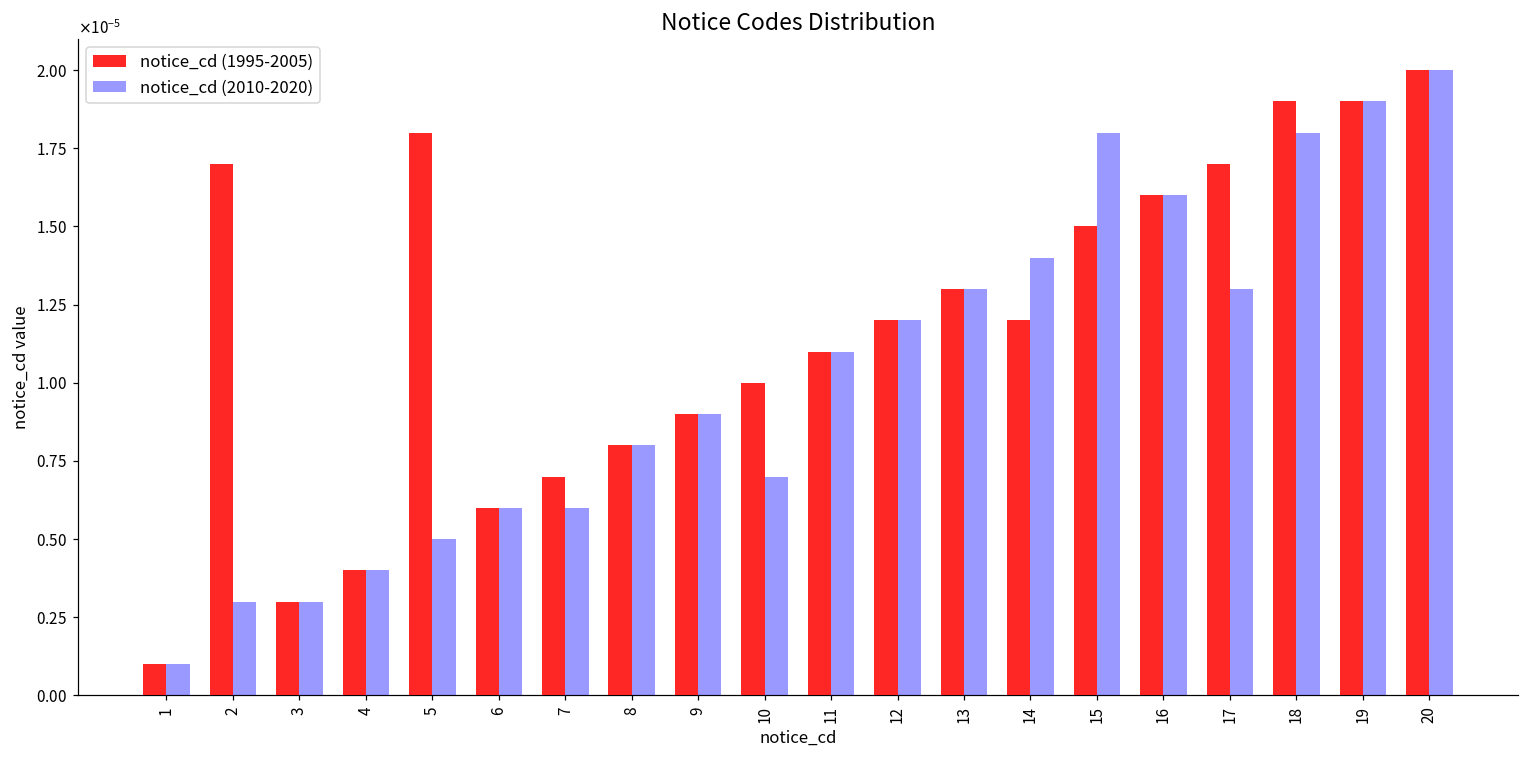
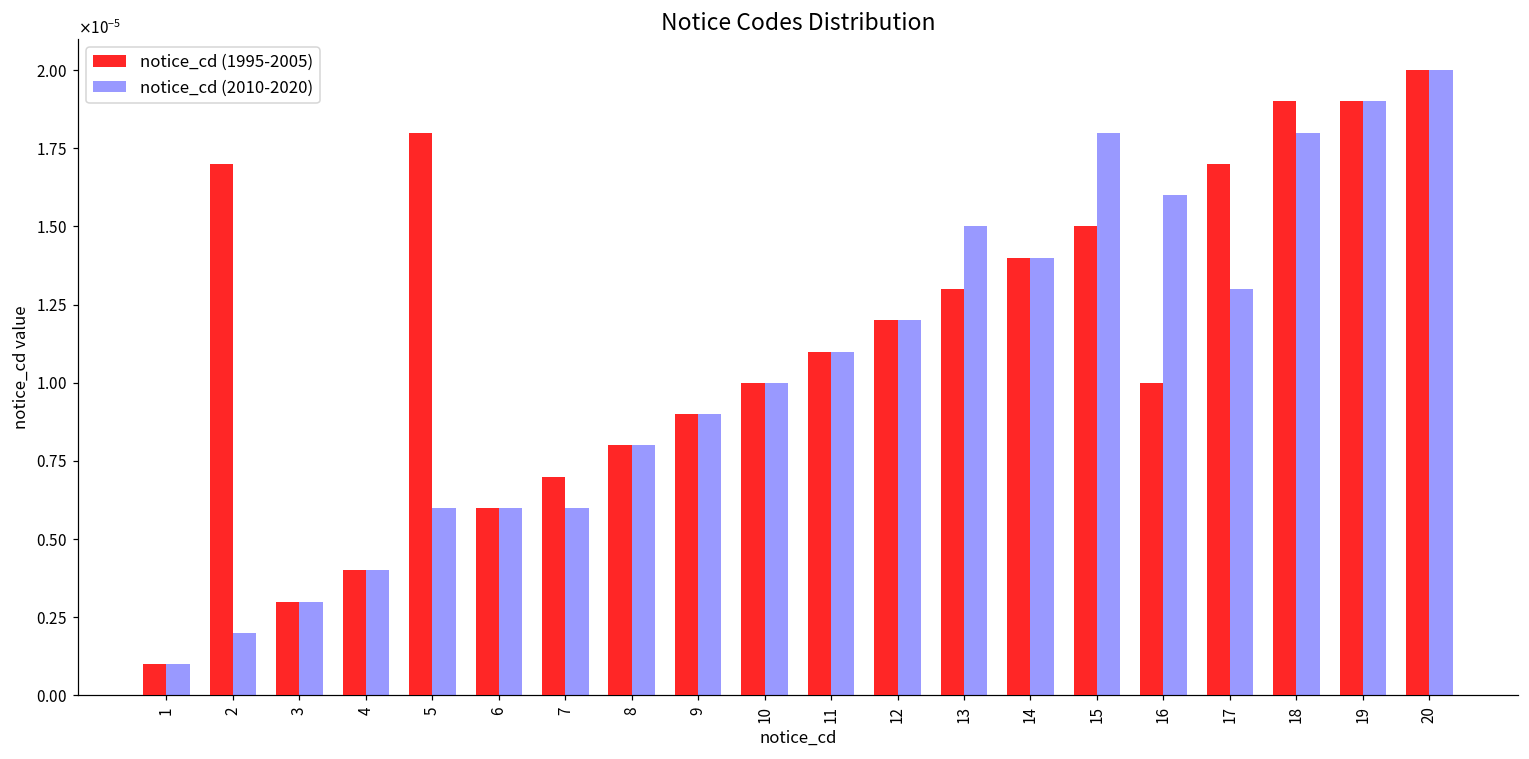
notice_cd (2010-2020), 2: 0.0000030 -> 0.0000020
notice_cd (2010-2020), 5: 0.0000050 -> 0.0000060
notice_cd (2010-2020), 10: 0.0000070 -> 0.0000100
notice_cd (2010-2020), 13: 0.0000130 -> 0.0000150
notice_cd (1995-2005), 14: 0.0000120 -> 0.0000140
notice_cd (1995-2005), 16: 0.0000160 -> 0.0000100
